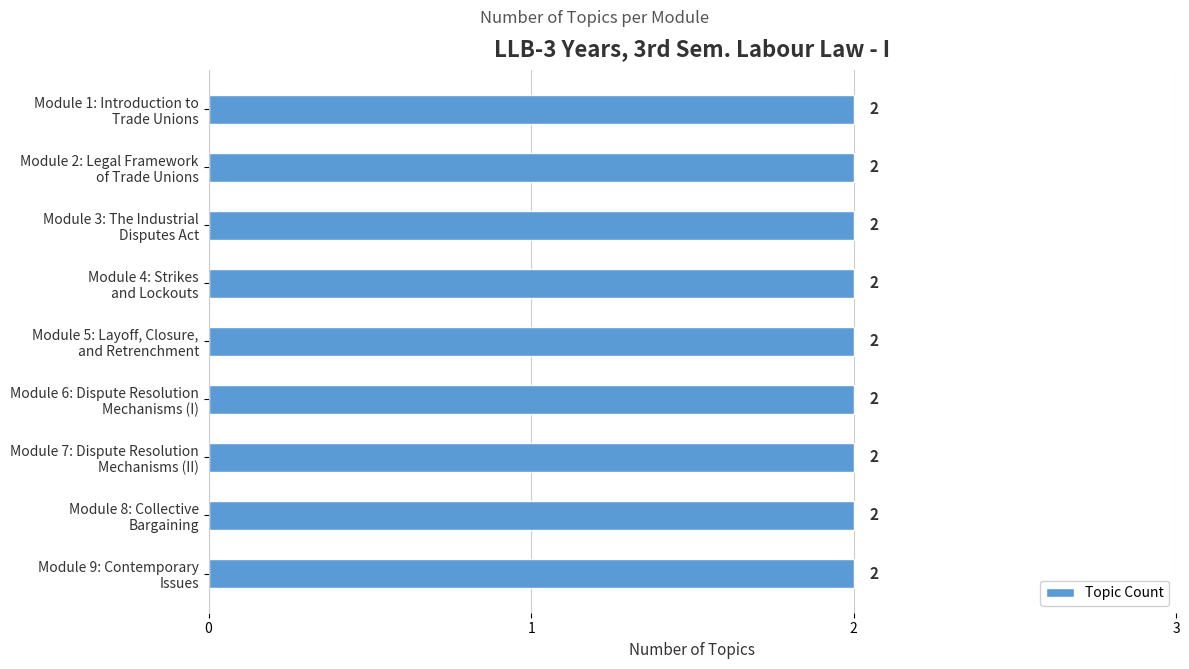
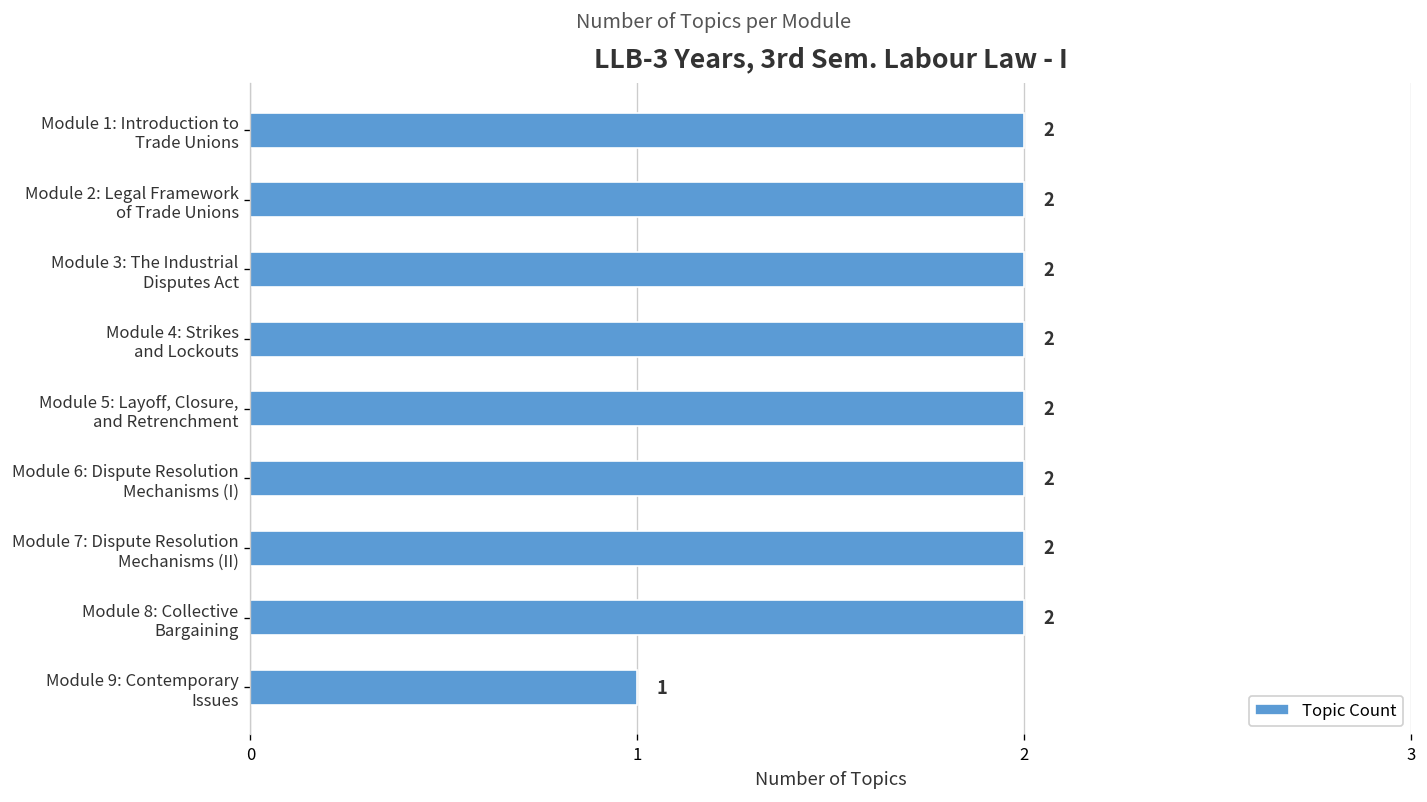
Module 9: Contemporary Issues: 2 -> 1
